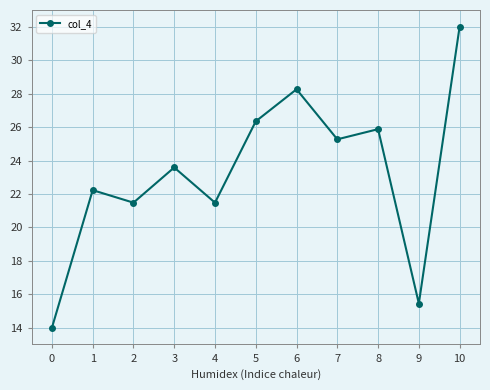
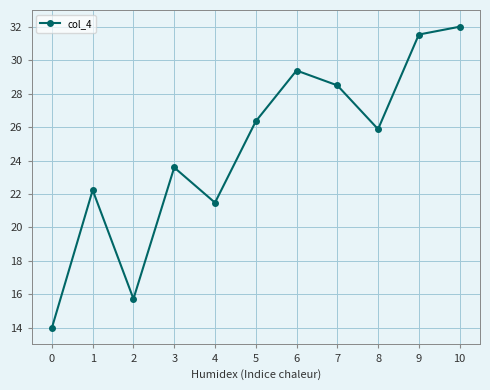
2: 21.5 -> 15.7
6: 28.3 -> 29.4
7: 25.3 -> 28.5
9: 15.4 -> 31.5
